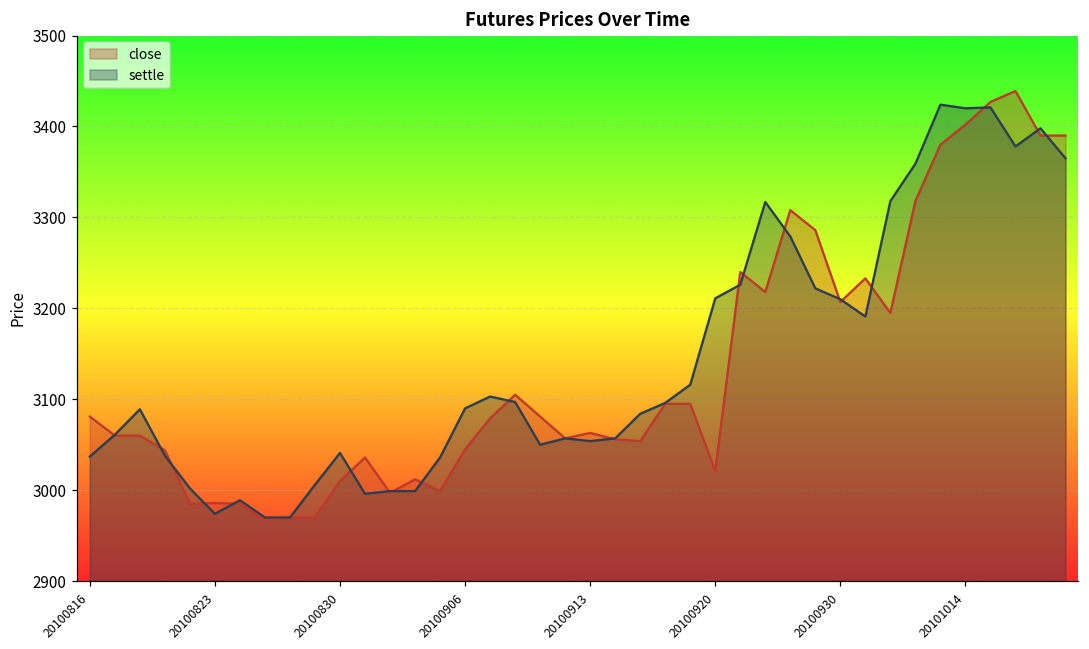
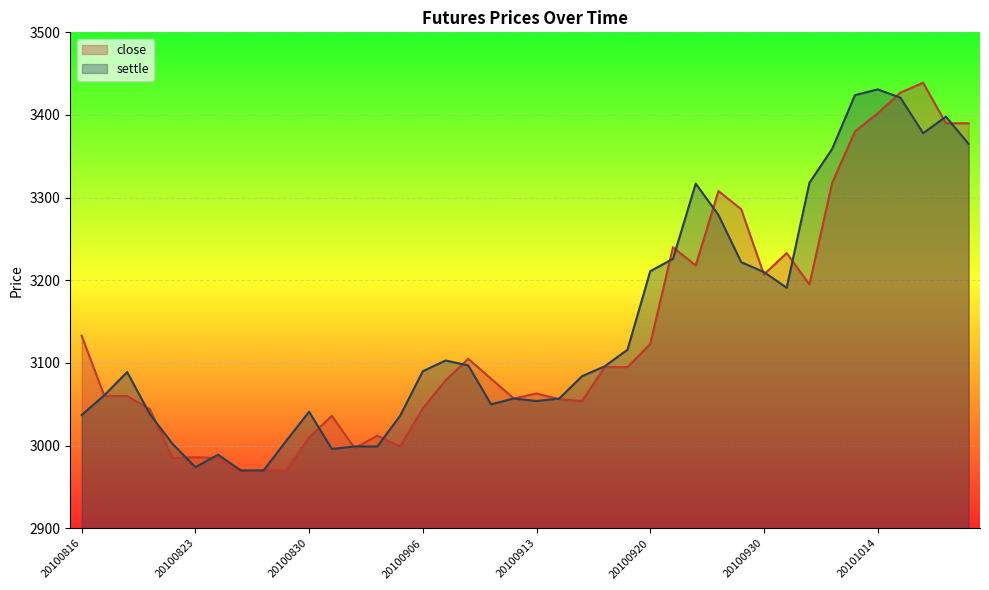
close, 20100816: 3080 -> 3130
close, 20100920: 3020 -> 3120
settle, 20101014: 3420 -> 3430
